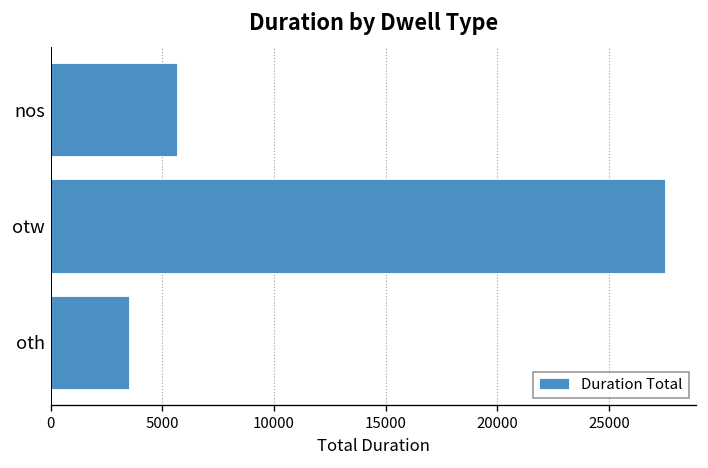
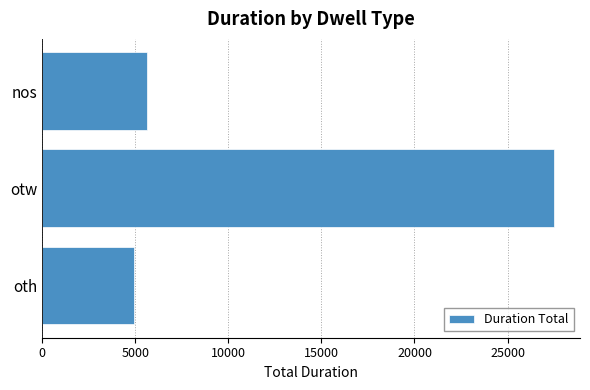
oth: 3500 -> 4900
